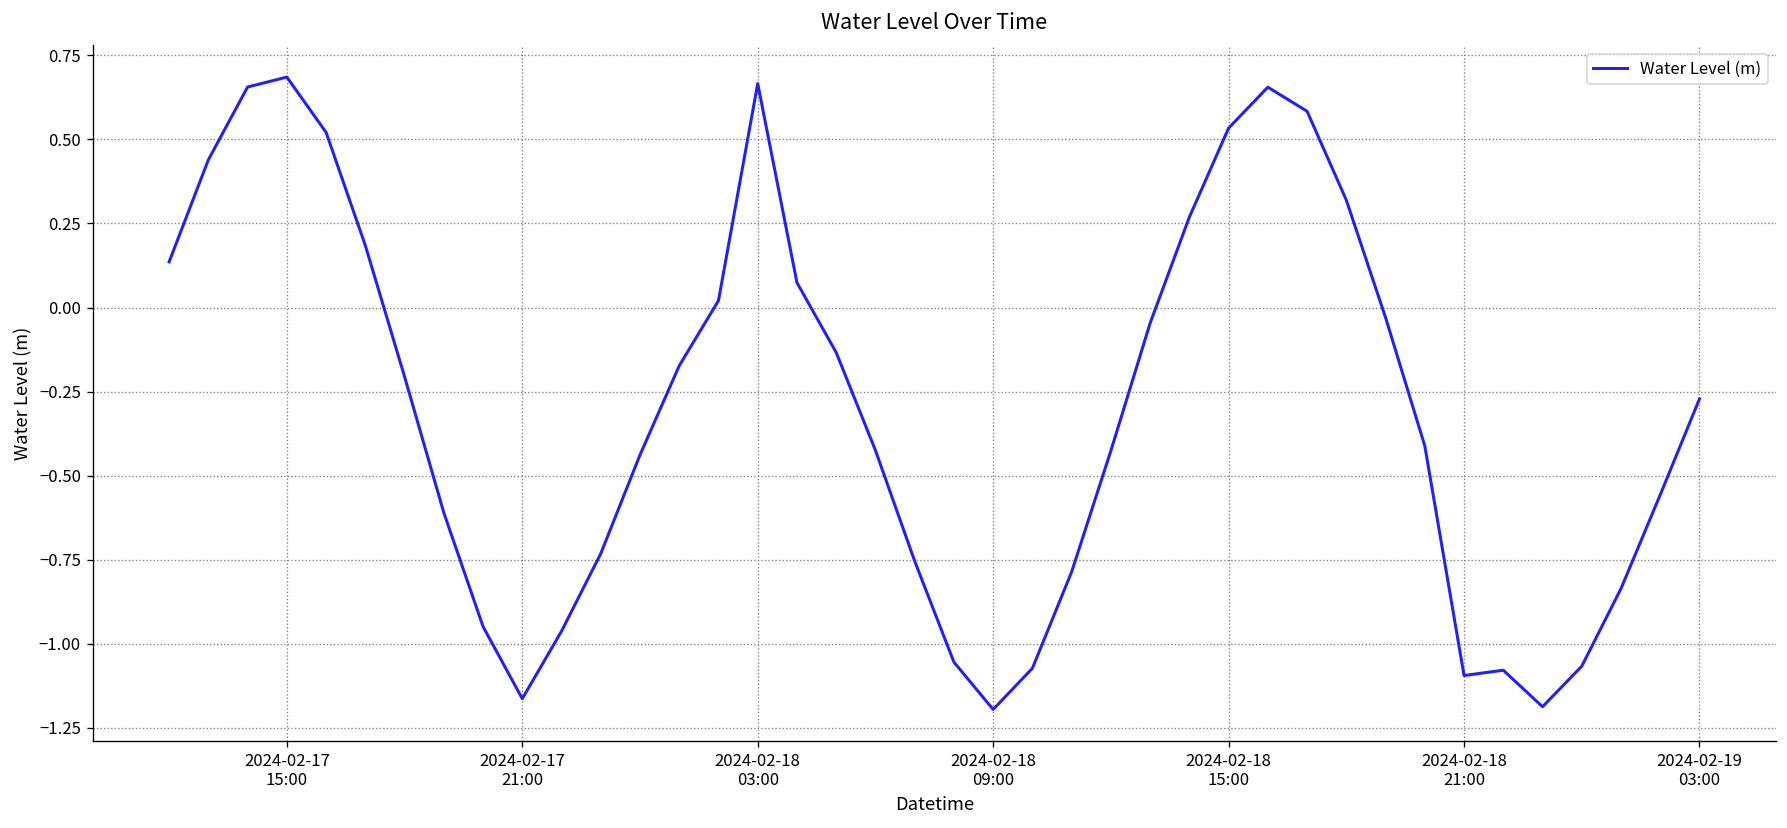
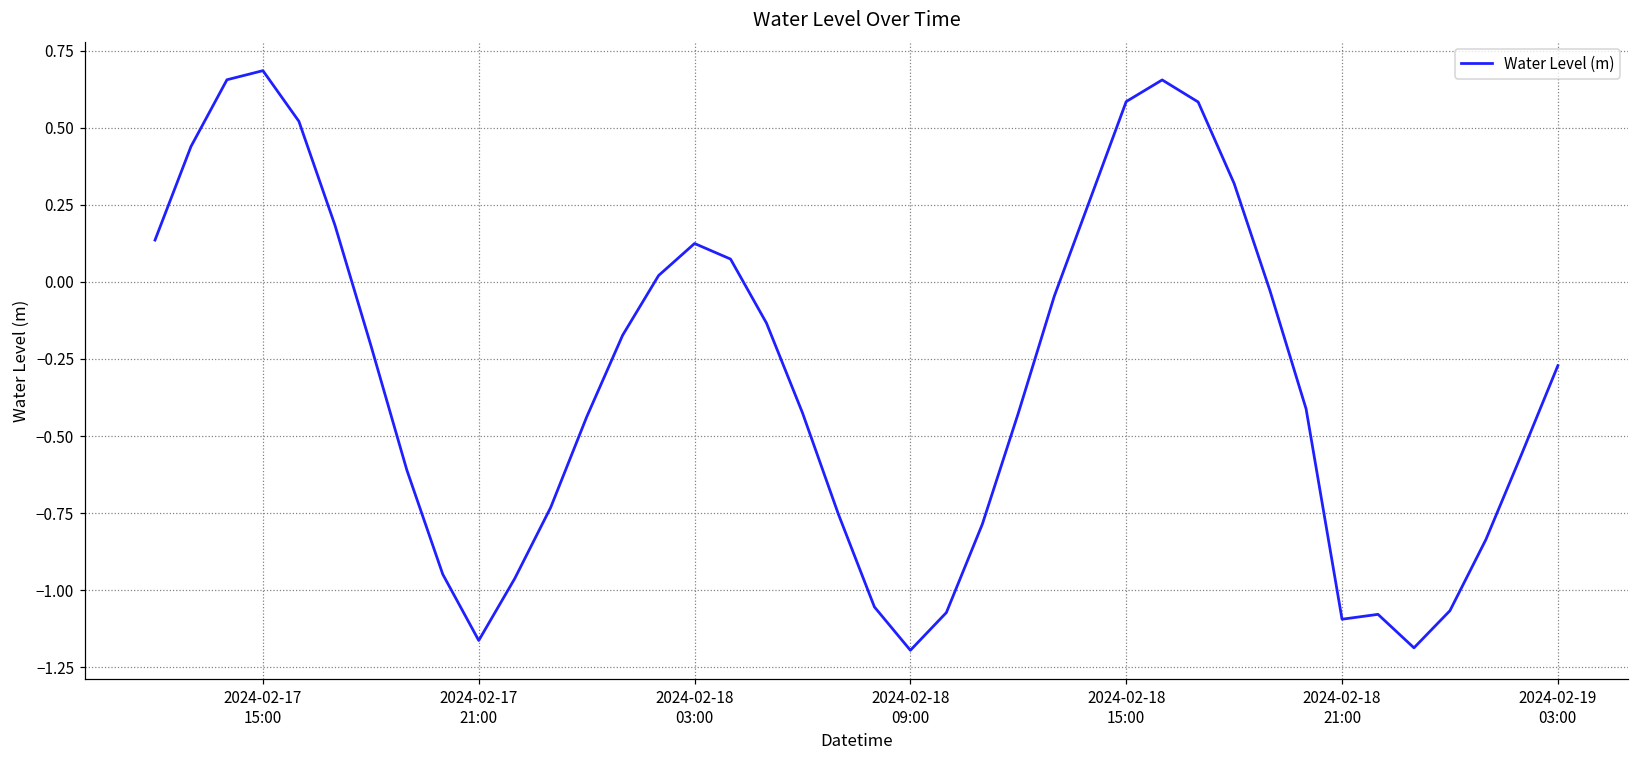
2024-02-18 03:00: 0.67 -> 0.12
2024-02-18 15:00: 0.53 -> 0.59
